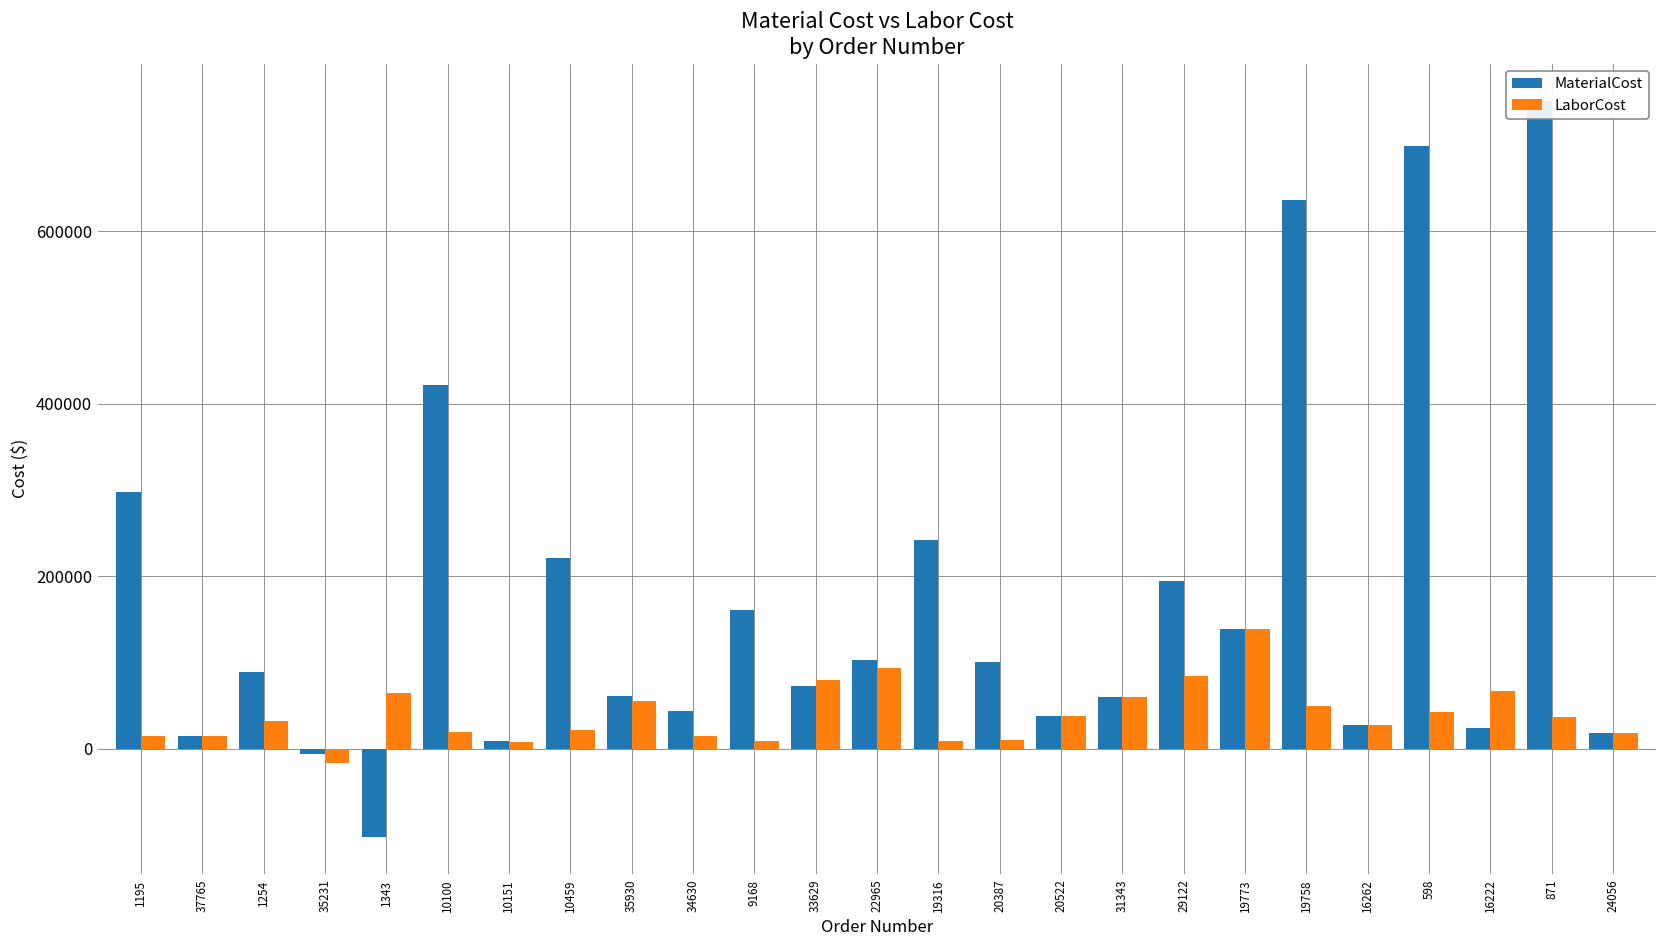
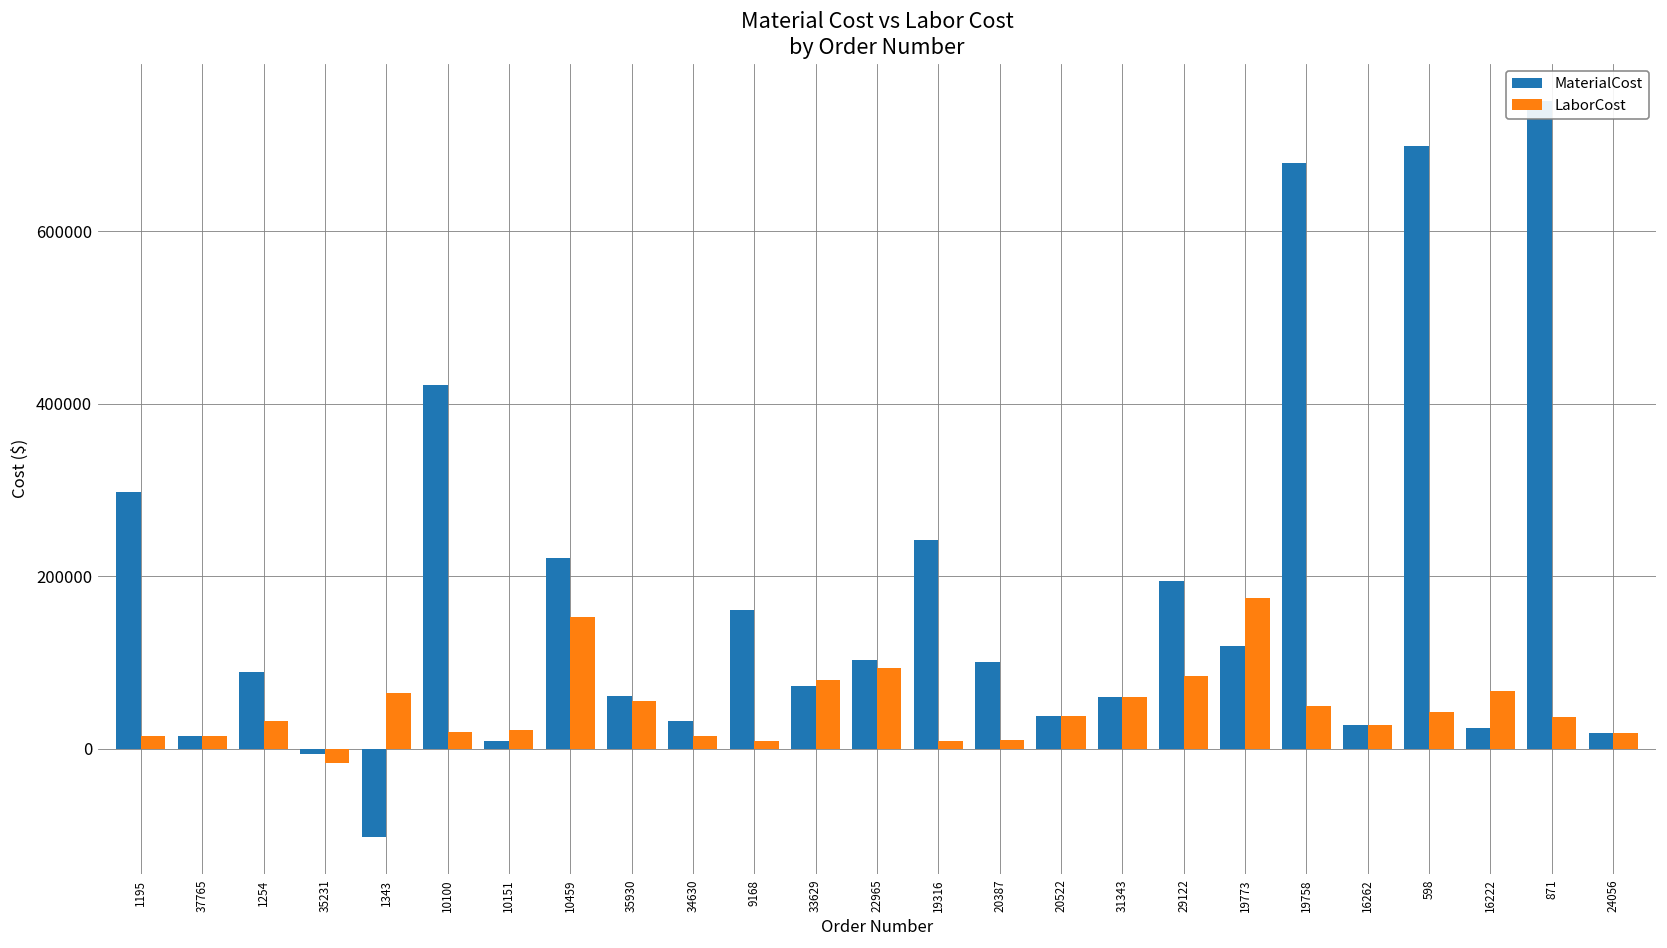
LaborCost, 10151: 10000 -> 20000
LaborCost, 10459: 20000 -> 150000
MaterialCost, 34630: 40000 -> 30000
MaterialCost, 19773: 140000 -> 120000
LaborCost, 19773: 140000 -> 180000
MaterialCost, 19758: 640000 -> 680000
